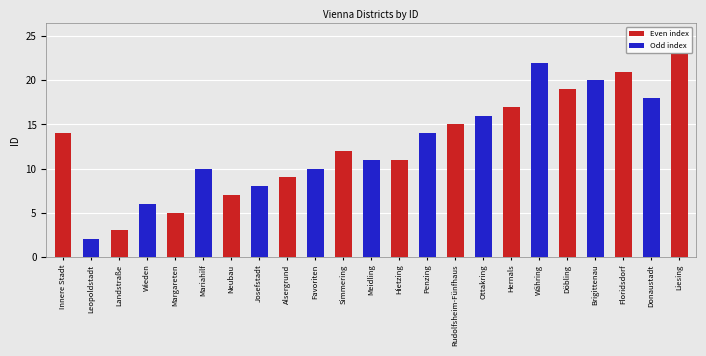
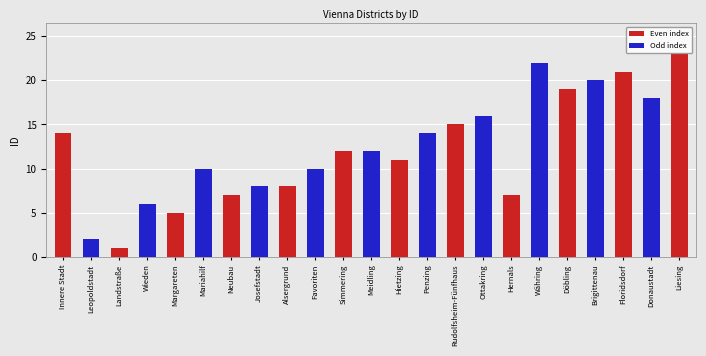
Landstraße: 3 -> 1
Alsergrund: 9 -> 8
Meidling: 11 -> 12
Hernals: 17 -> 7
